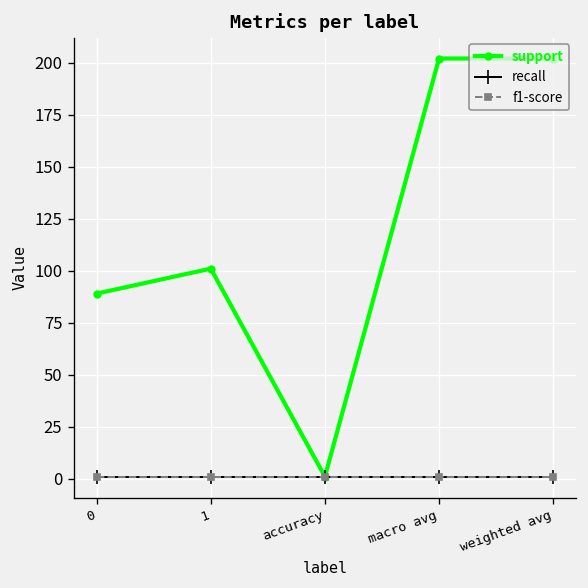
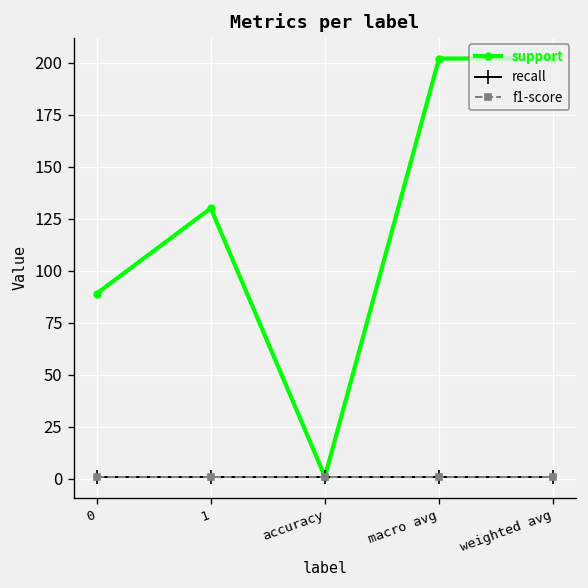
support, 1: 101 -> 130
